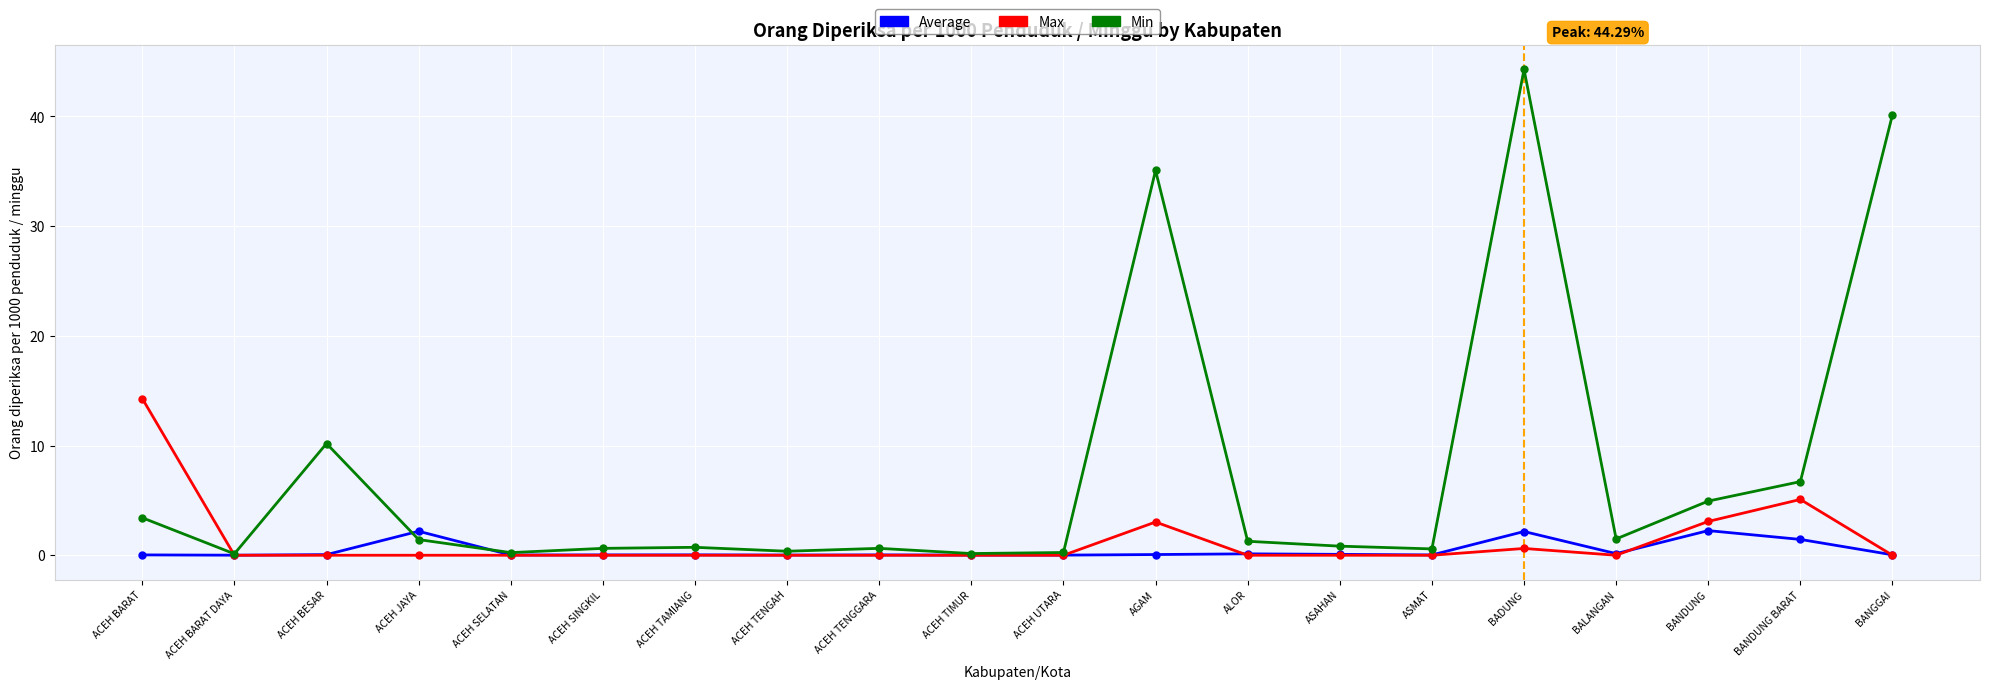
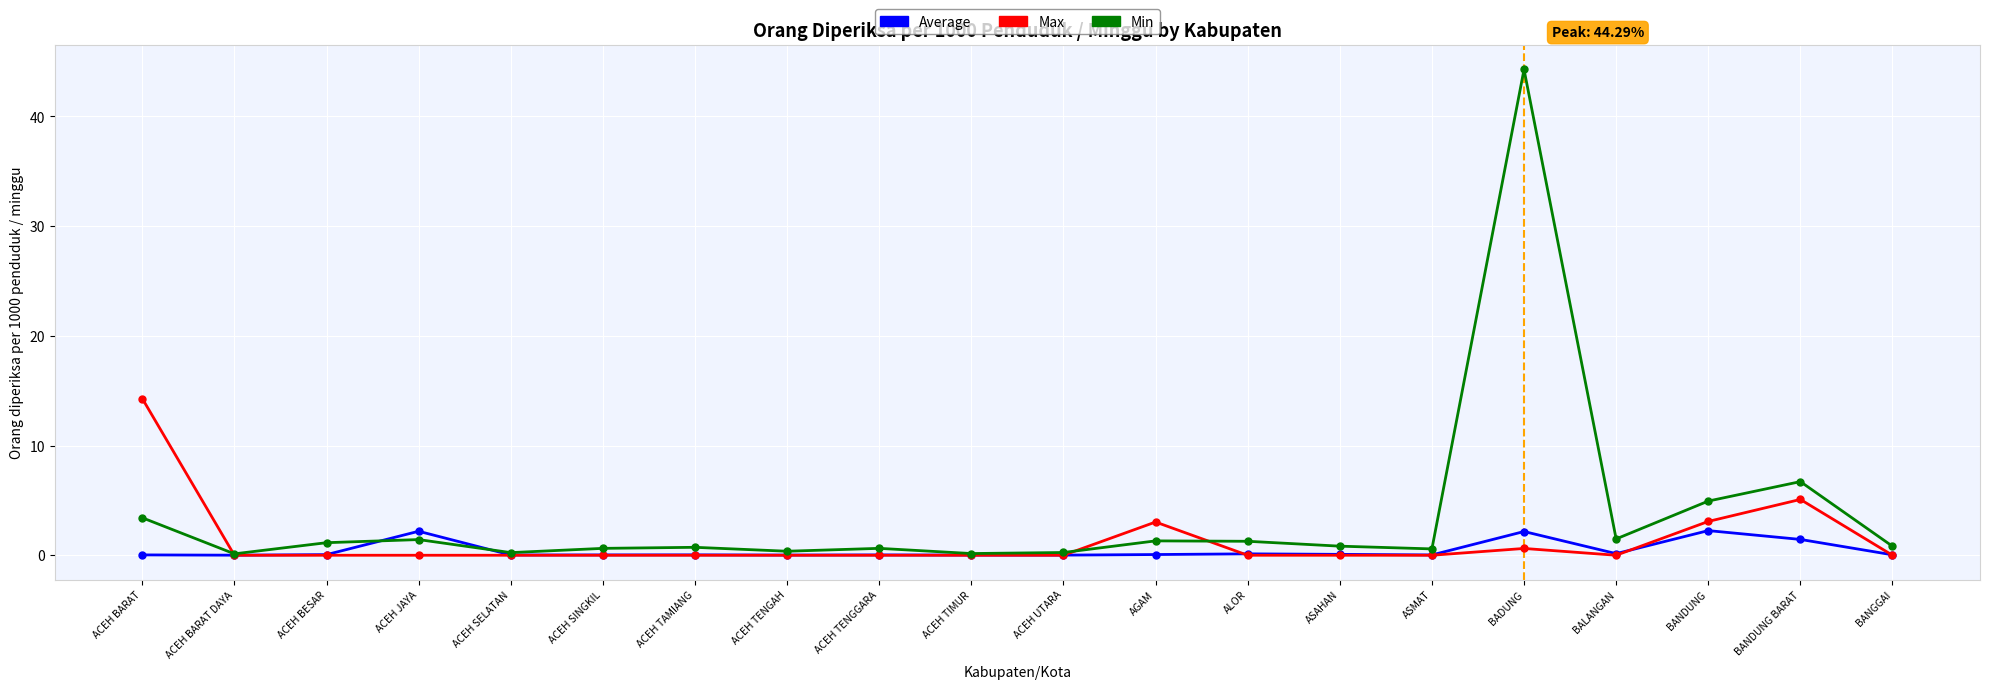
Min, ACEH BESAR: 10.2 -> 1.1
Min, AGAM: 35.1 -> 1.3
Min, BANGGAI: 40.2 -> 0.8
